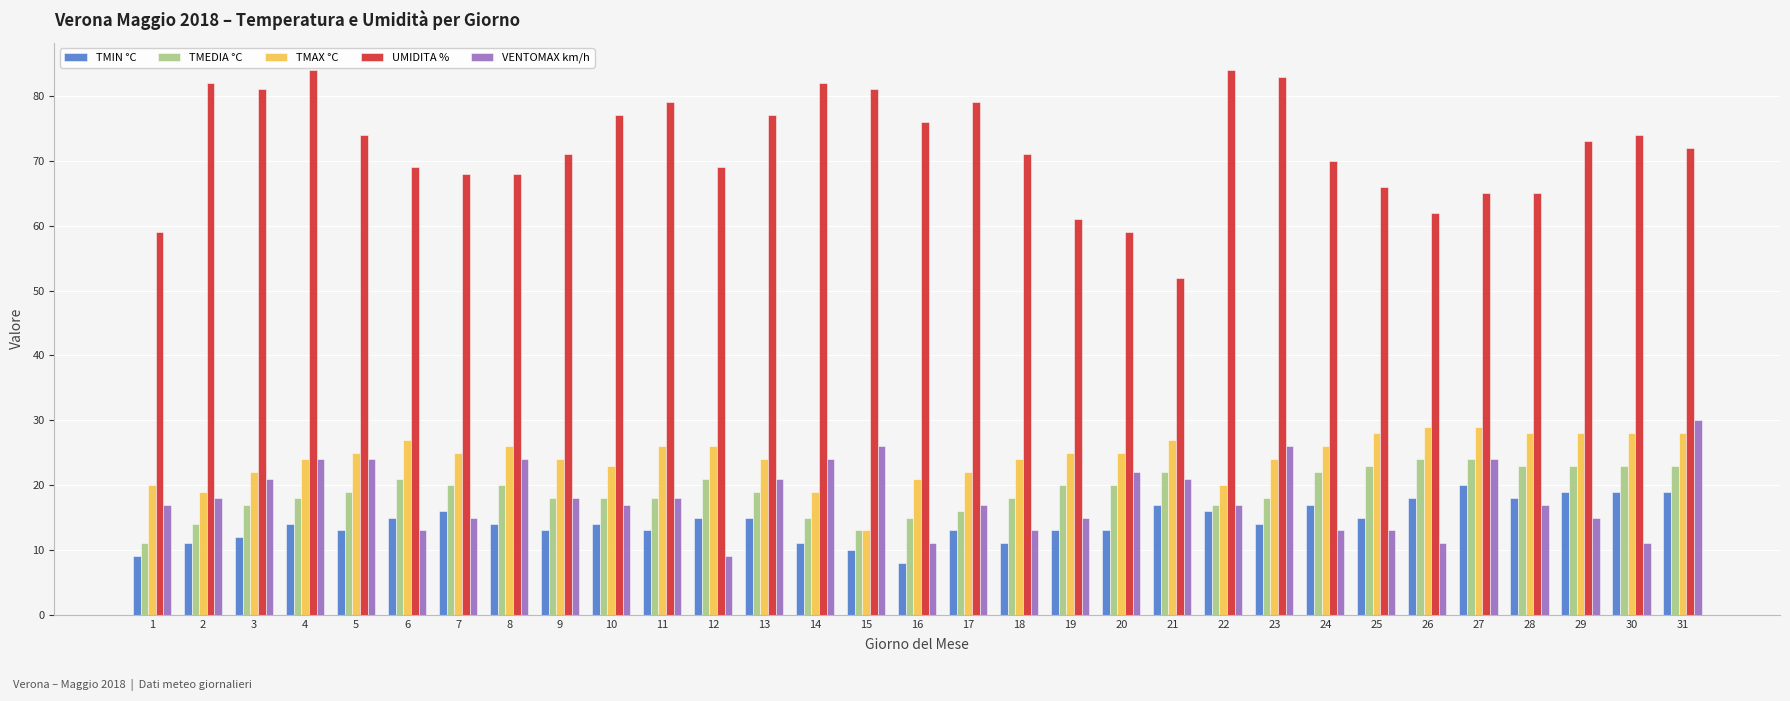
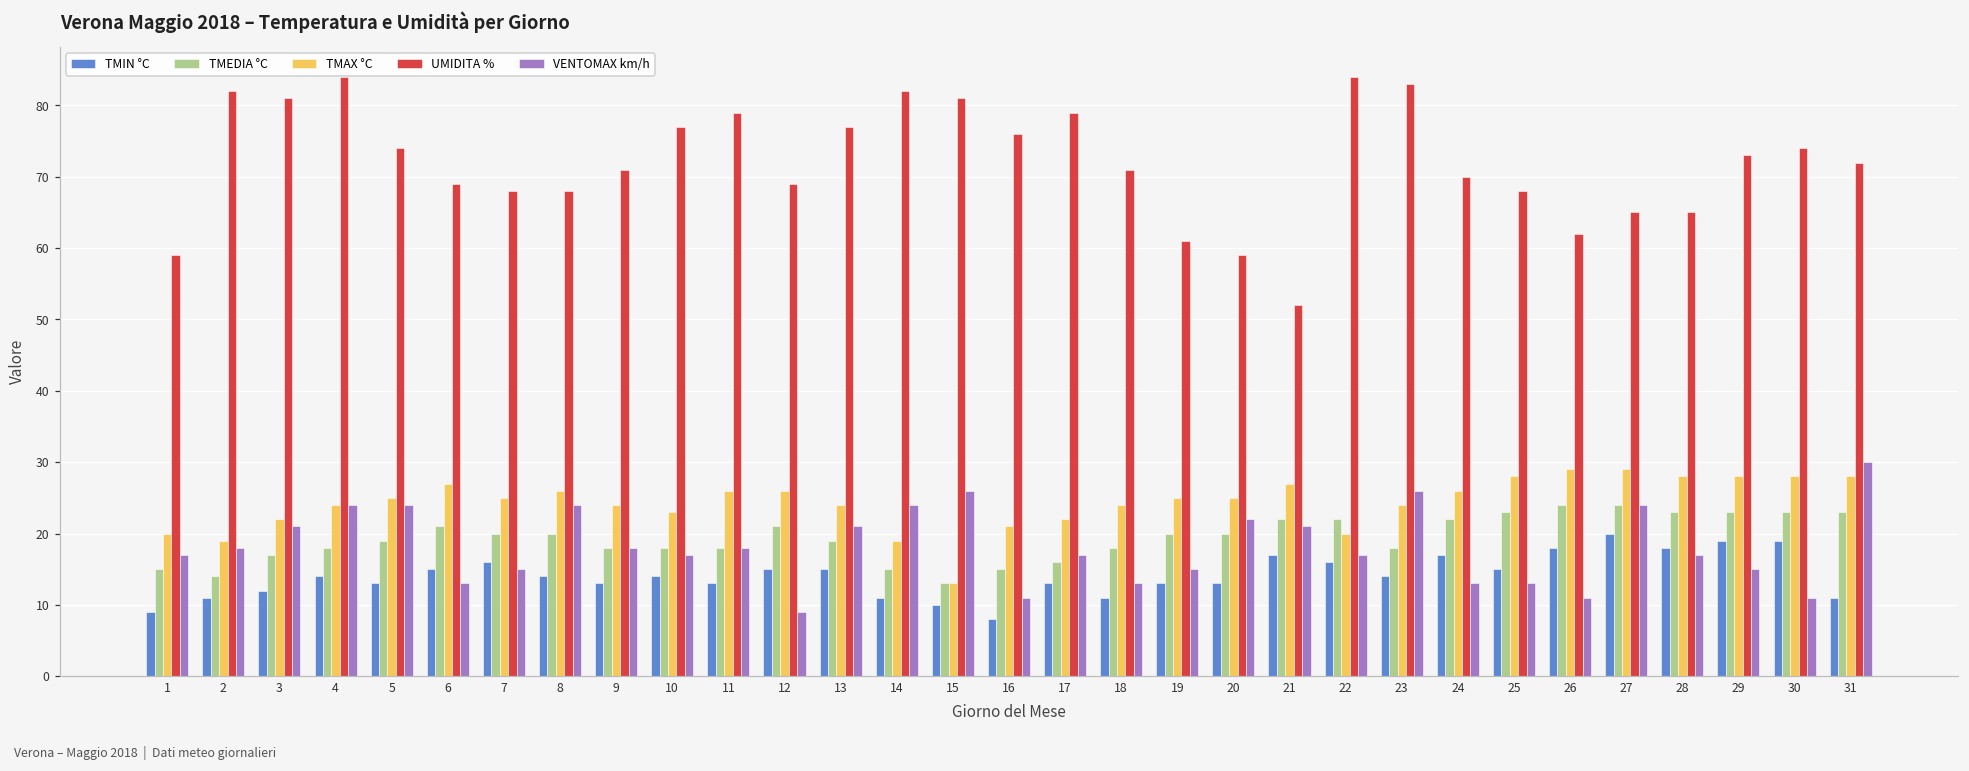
TMEDIA °C, 1: 11 -> 15
TMEDIA °C, 22: 17 -> 22
UMIDITA %, 25: 66 -> 68
TMIN °C, 31: 19 -> 11
